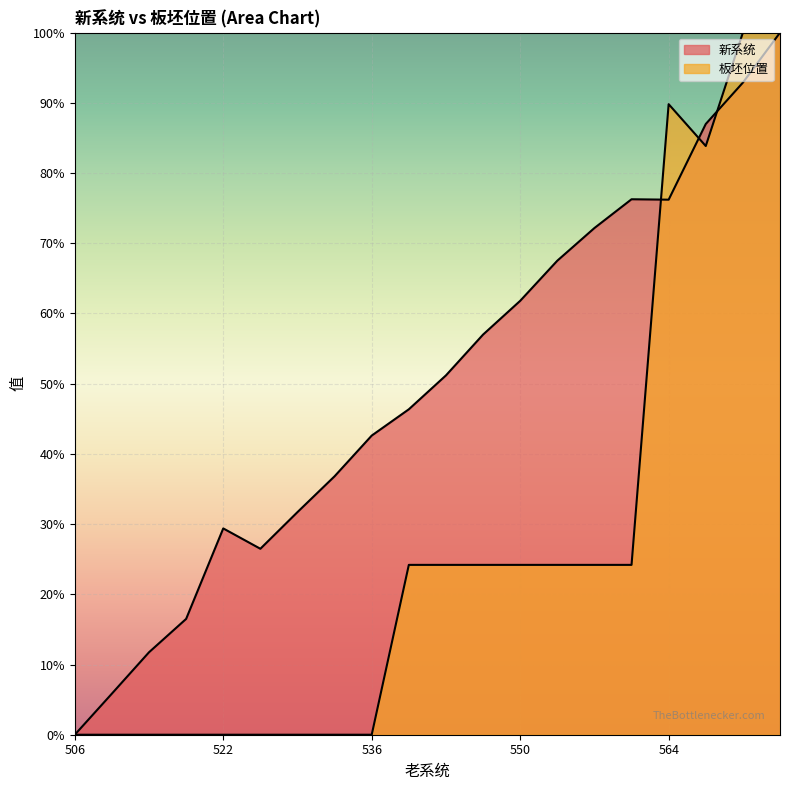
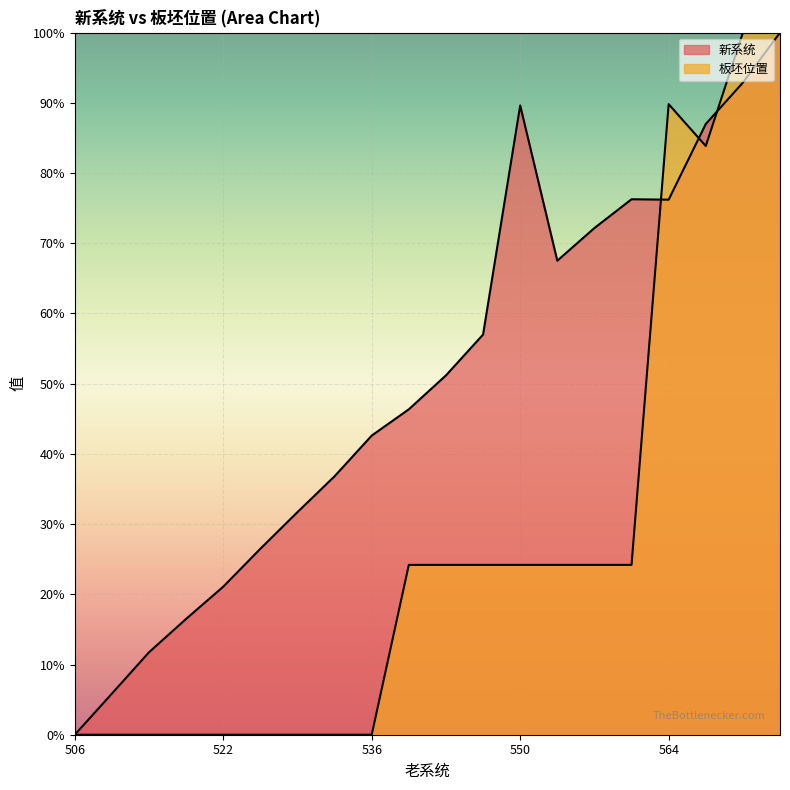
新系统, 522: 29% -> 21%
新系统, 550: 62% -> 90%
